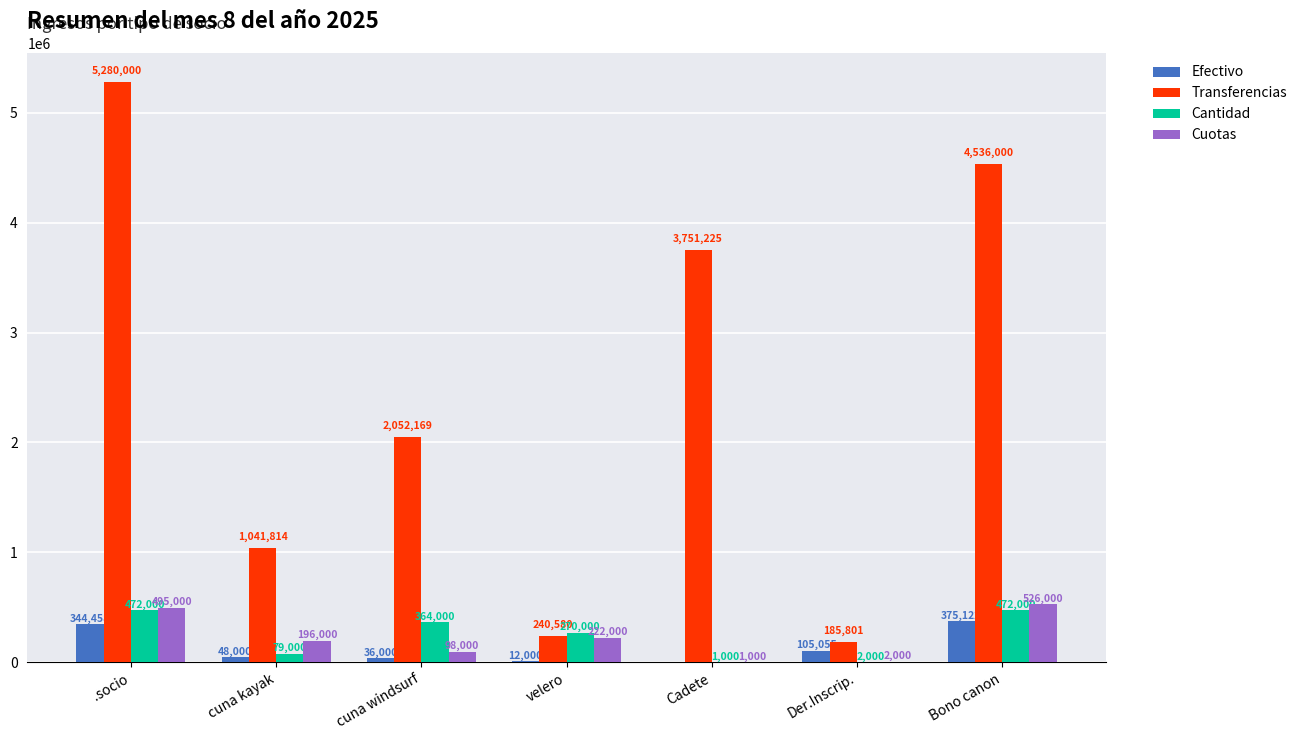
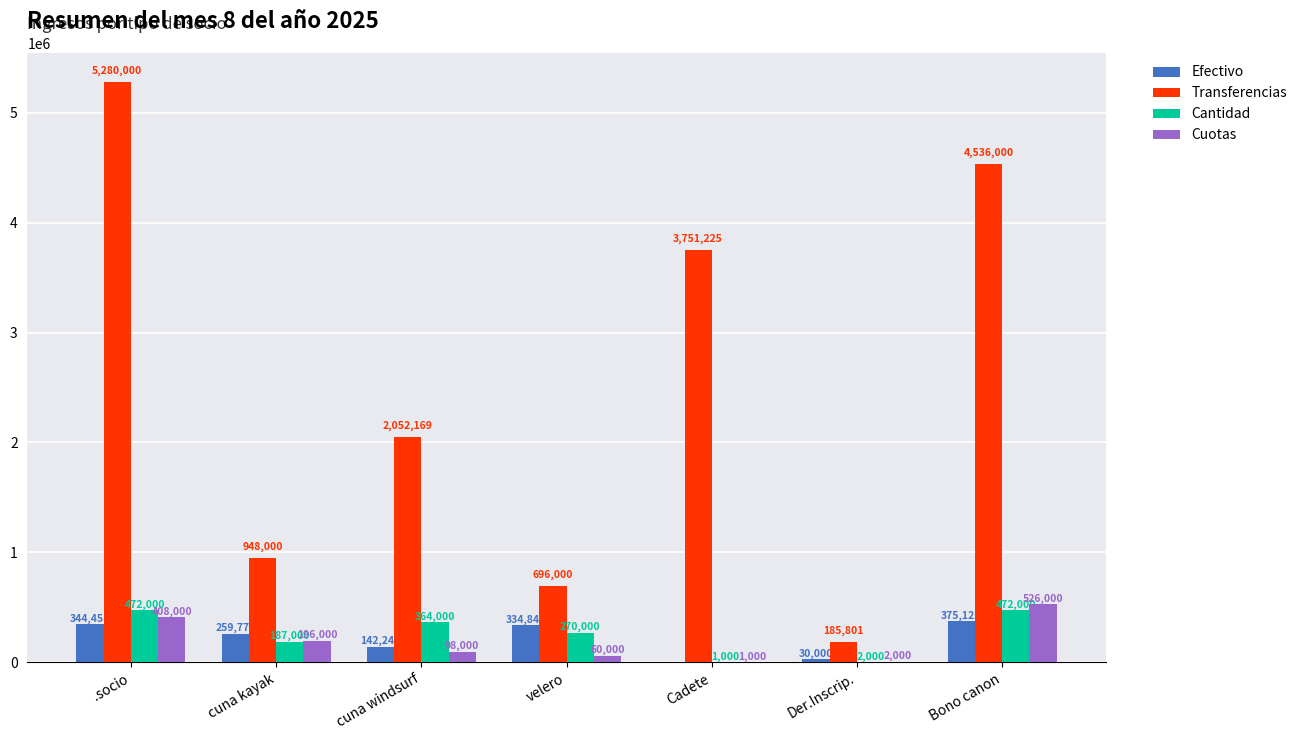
Cuotas, .socio: 495,000 -> 408,000
Efectivo, cuna kayak: 48,000 -> 259,778
Transferencias, cuna kayak: 1,041,814 -> 948,000
Cantidad, cuna kayak: 79,000 -> 187,000
Efectivo, cuna windsurf: 36,000 -> 142,245
Efectivo, velero: 12,000 -> 334,844
Transferencias, velero: 240,580 -> 696,000
Cuotas, velero: 222,000 -> 60,000
Efectivo, Der.Inscrip.: 105,055 -> 30,000
